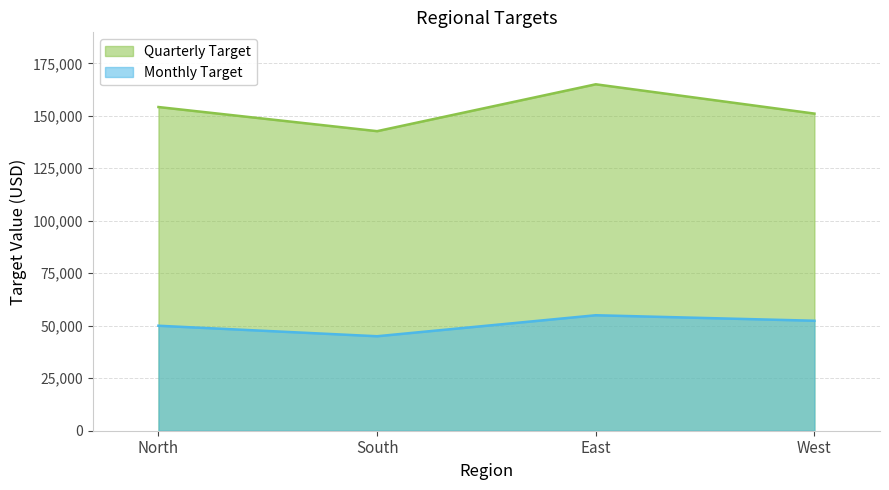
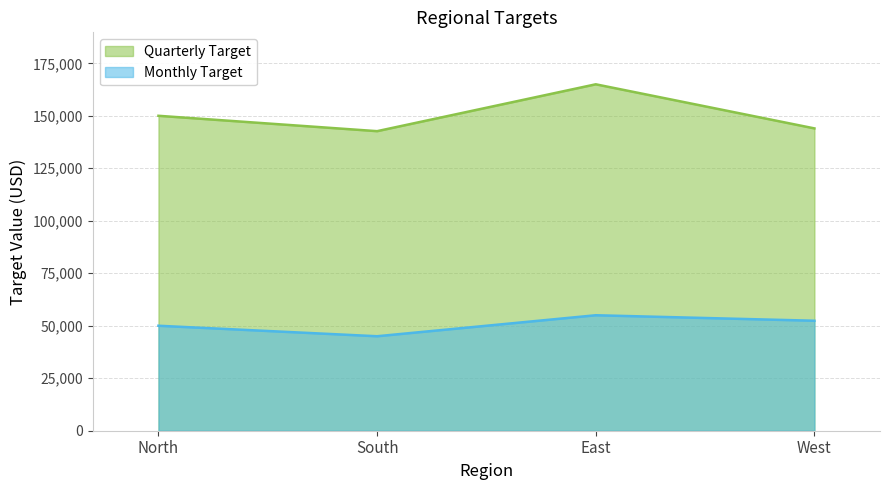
Quarterly Target, North: 154,000 -> 150,000
Quarterly Target, West: 151,000 -> 144,000
